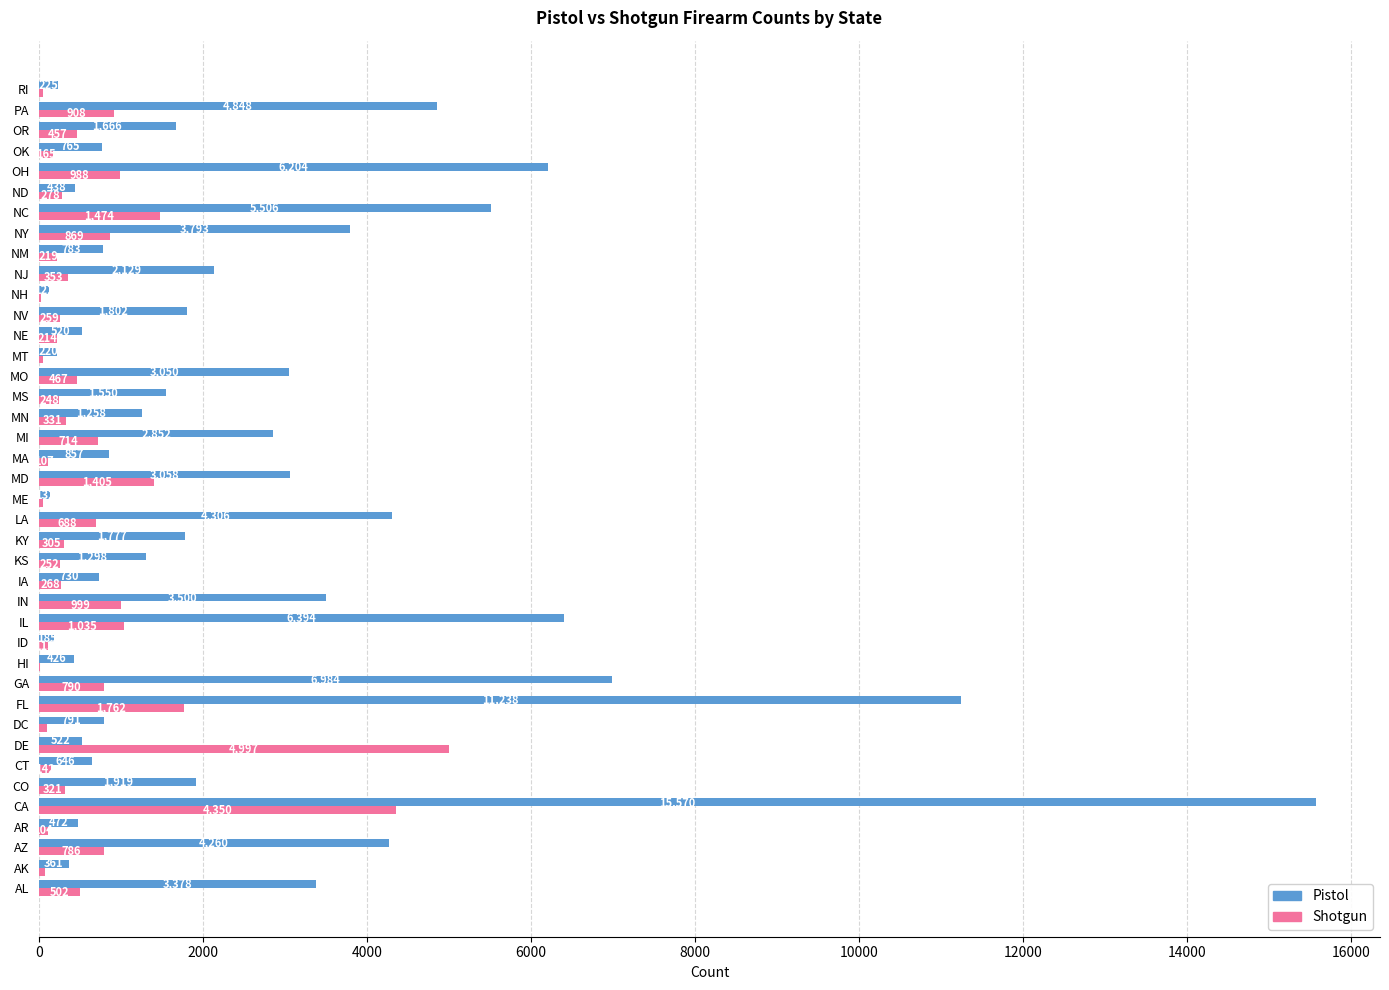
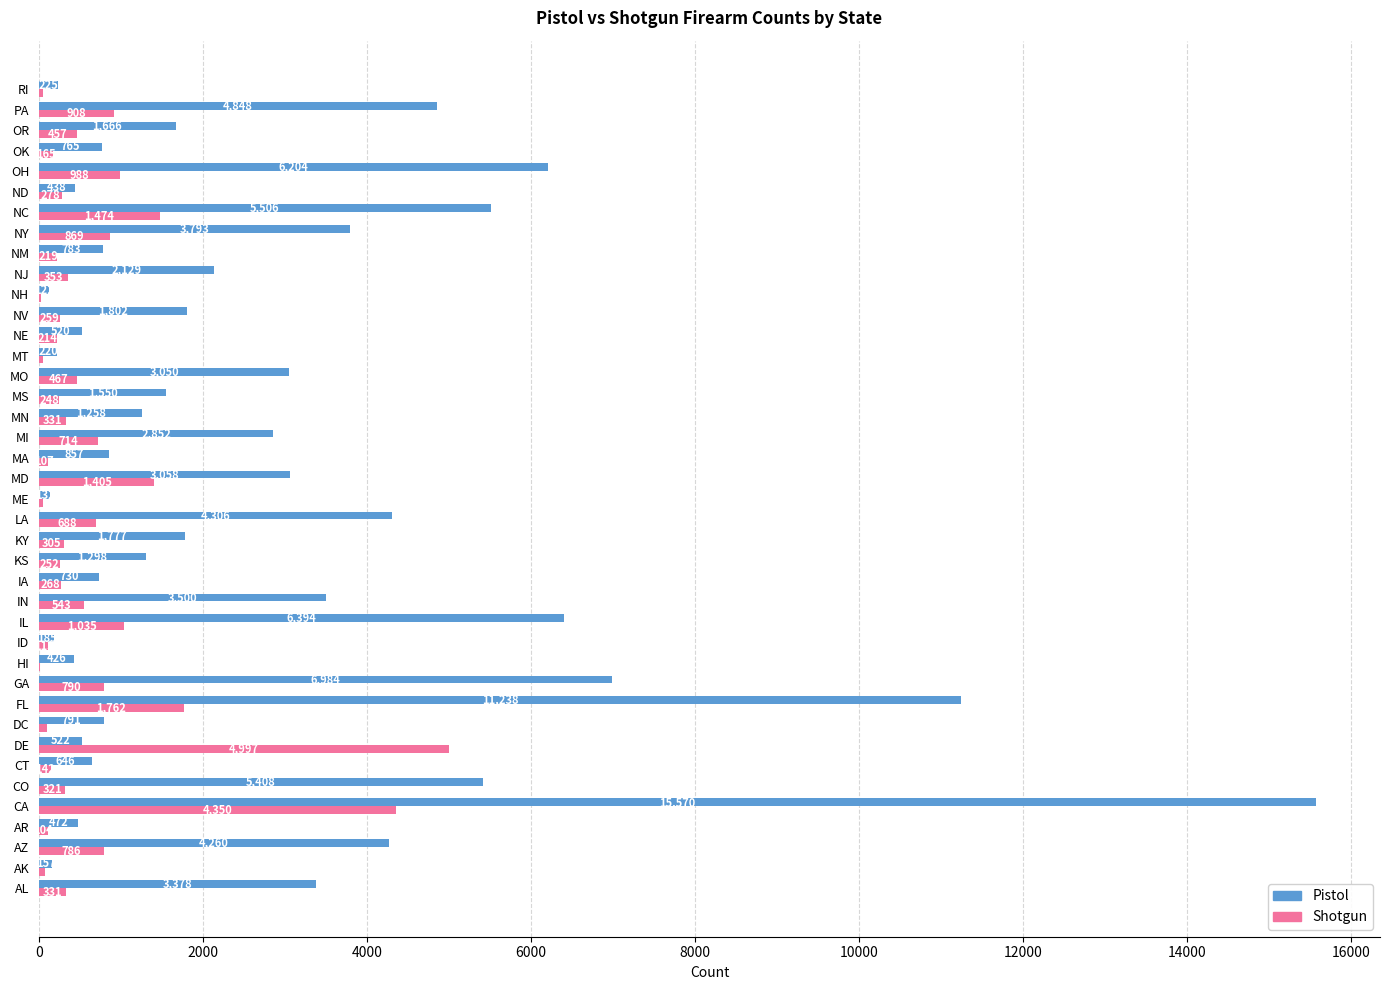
Shotgun, IN: 999 -> 543
Pistol, CO: 1900 -> 5400
Pistol, AK: 400 -> 200
Shotgun, AL: 502 -> 331
